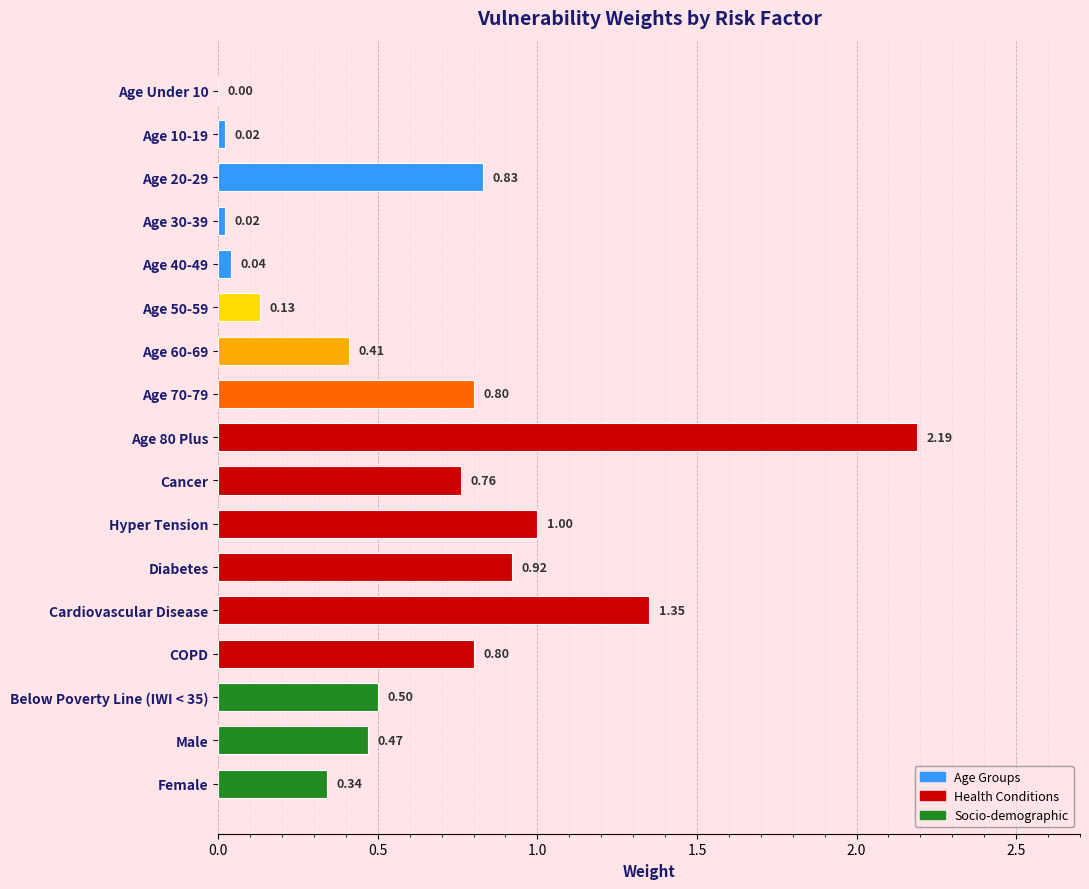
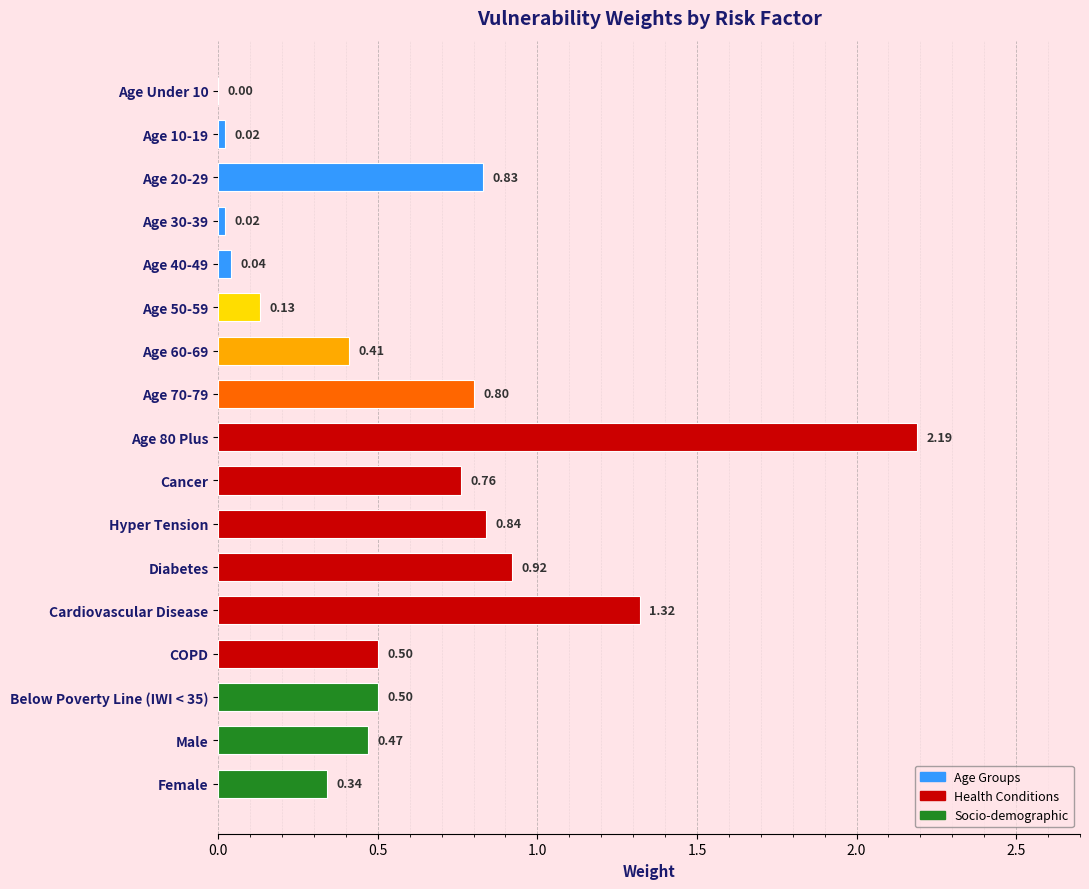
Hyper Tension: 1.00 -> 0.84
Cardiovascular Disease: 1.35 -> 1.32
COPD: 0.80 -> 0.50
